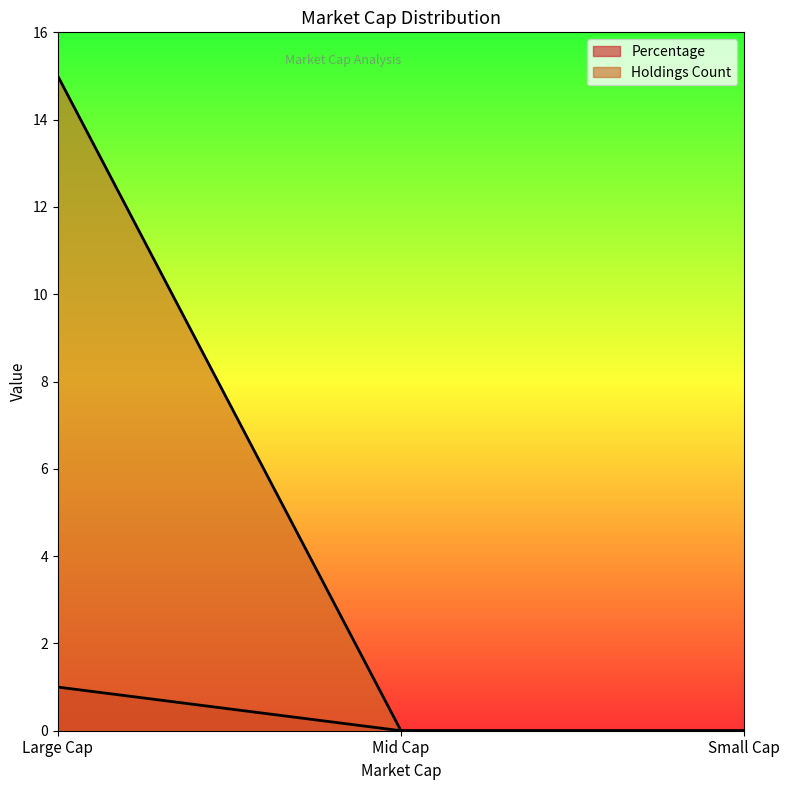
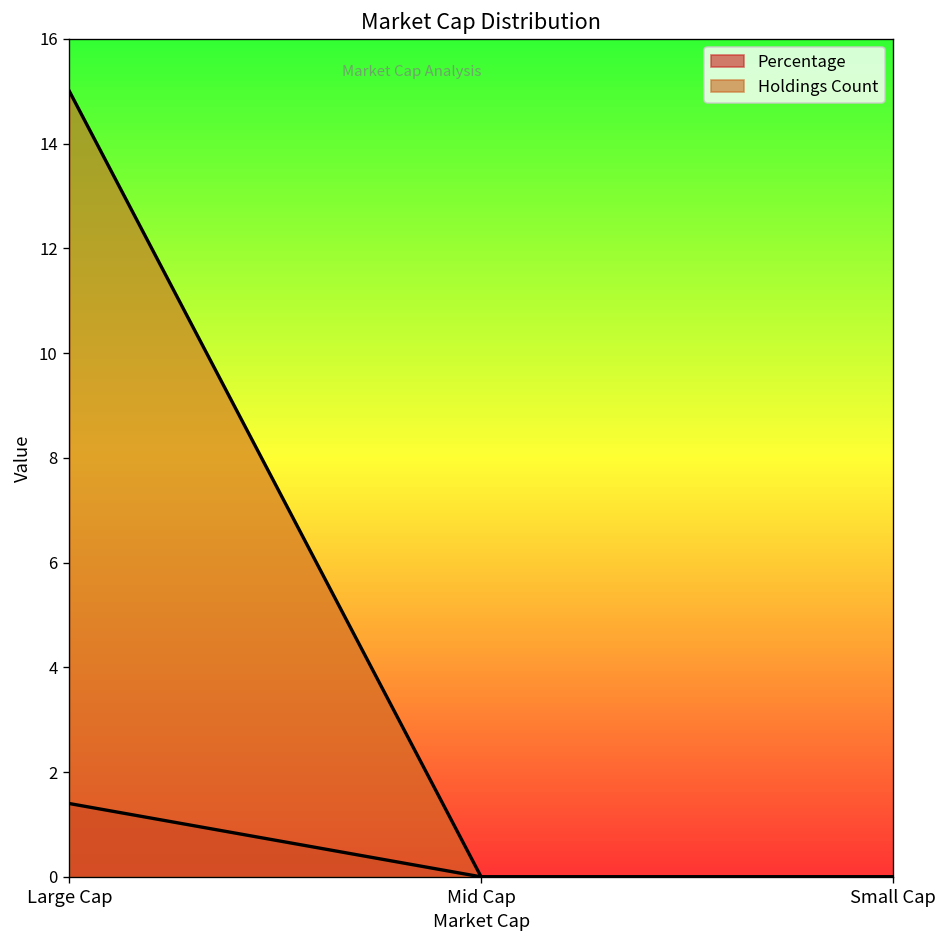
Percentage, Large Cap: 1.0 -> 1.4
